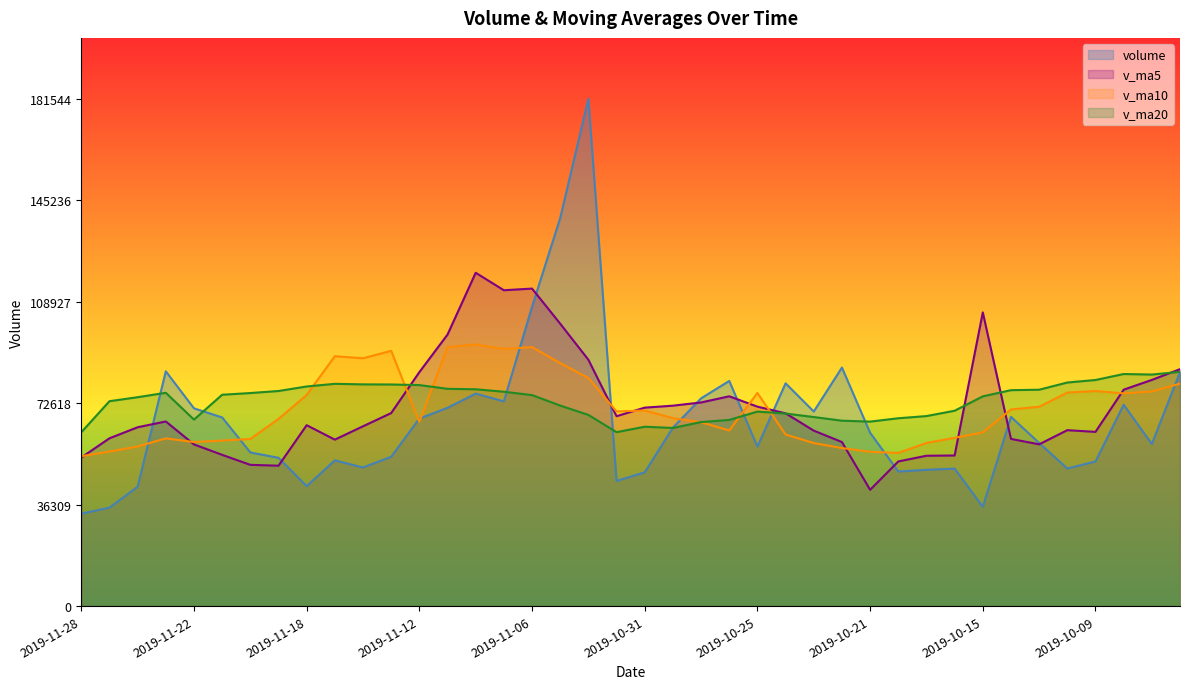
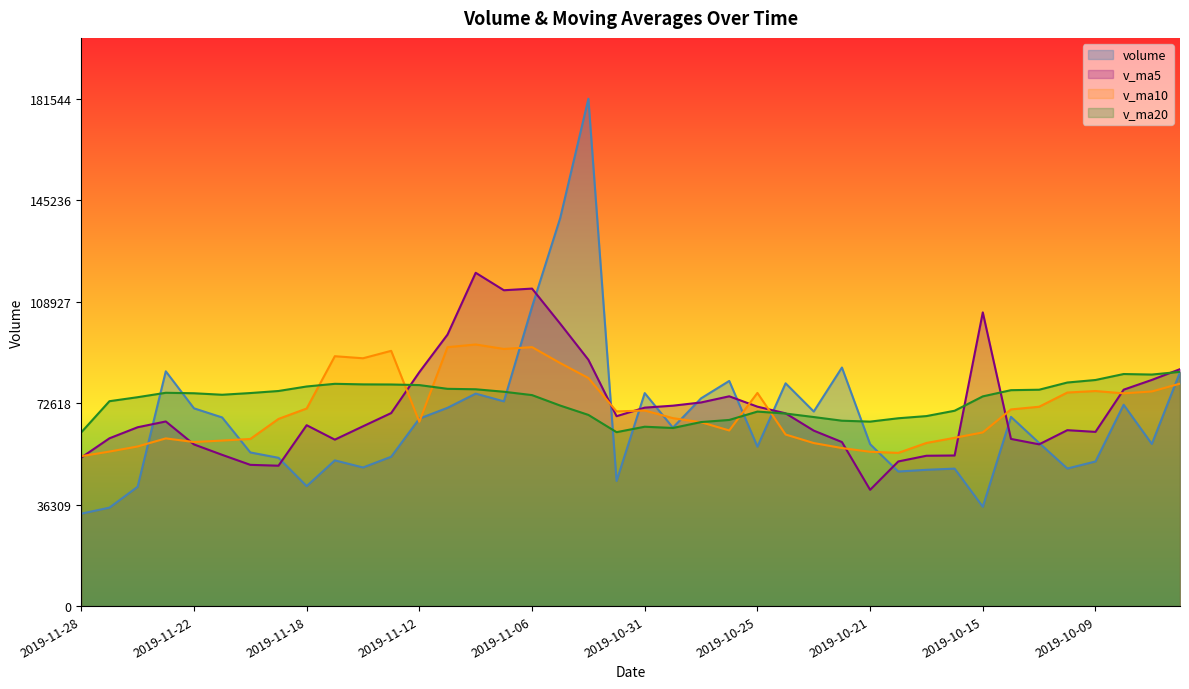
v_ma20, 2019-11-22: 67000 -> 76000
v_ma10, 2019-11-18: 76000 -> 71000
volume, 2019-10-31: 48000 -> 76000
volume, 2019-10-21: 62000 -> 58000
